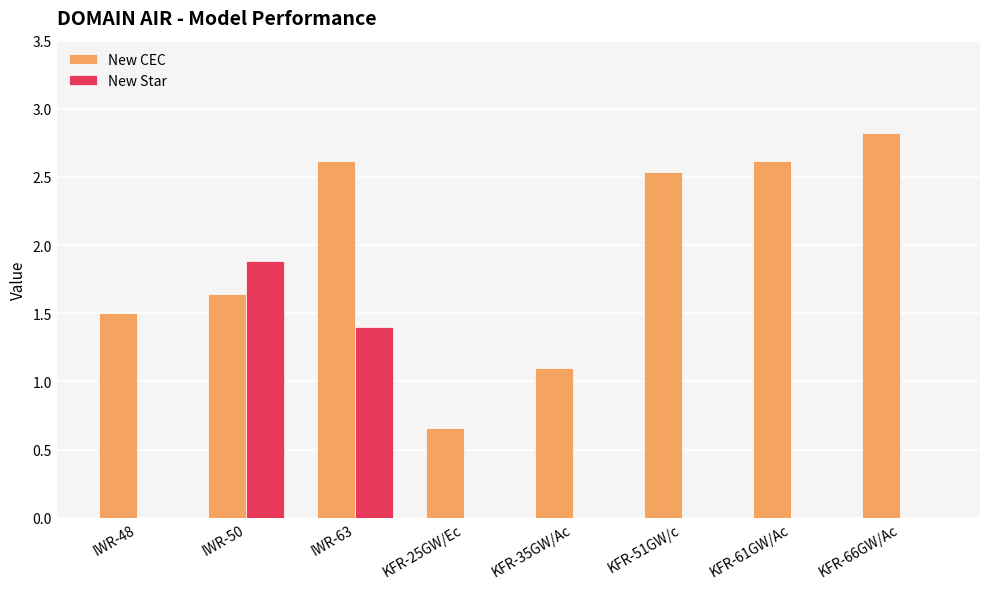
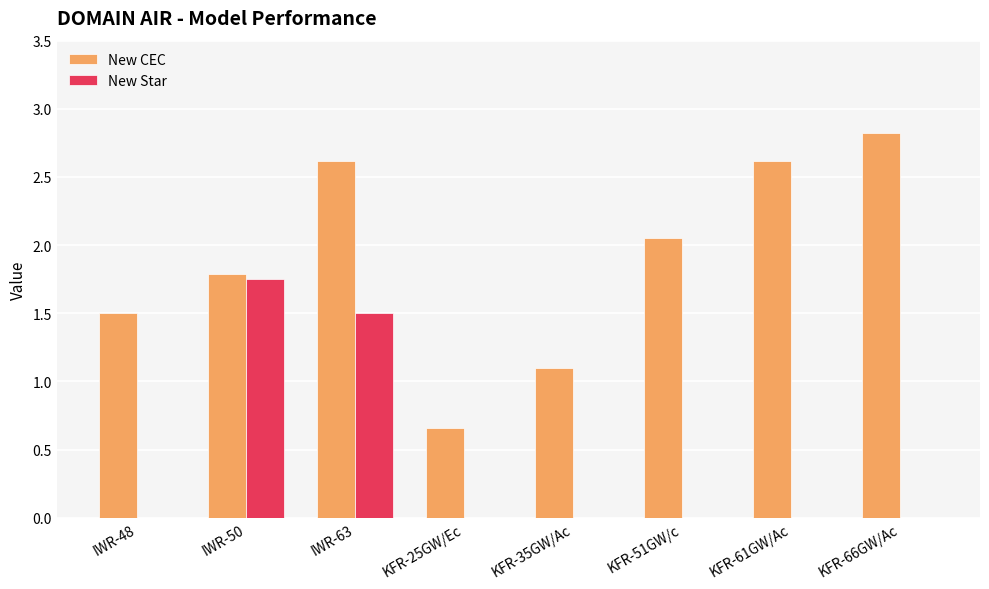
New CEC, IWR-50: 1.64 -> 1.79
New Star, IWR-50: 1.88 -> 1.75
New Star, IWR-63: 1.4 -> 1.5
New CEC, KFR-51GW/c: 2.54 -> 2.05
